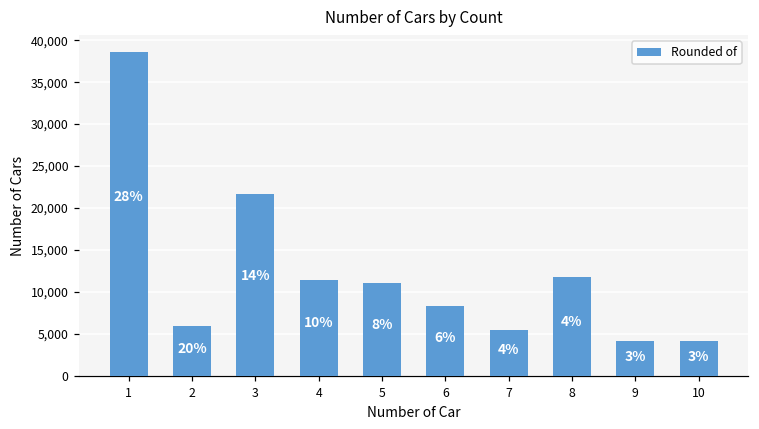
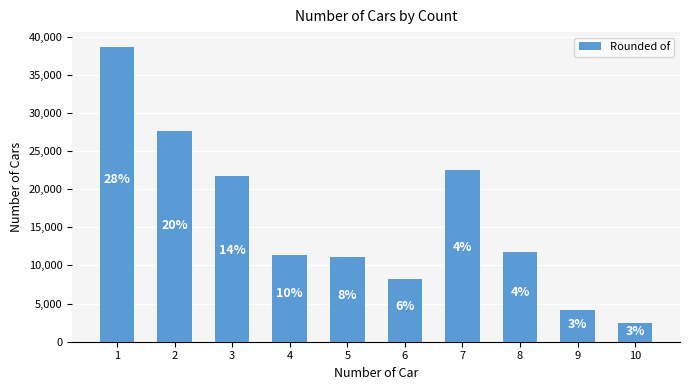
2: 6,000 -> 28,000
7: 6,000 -> 23,000
10: 4,000 -> 2,000
